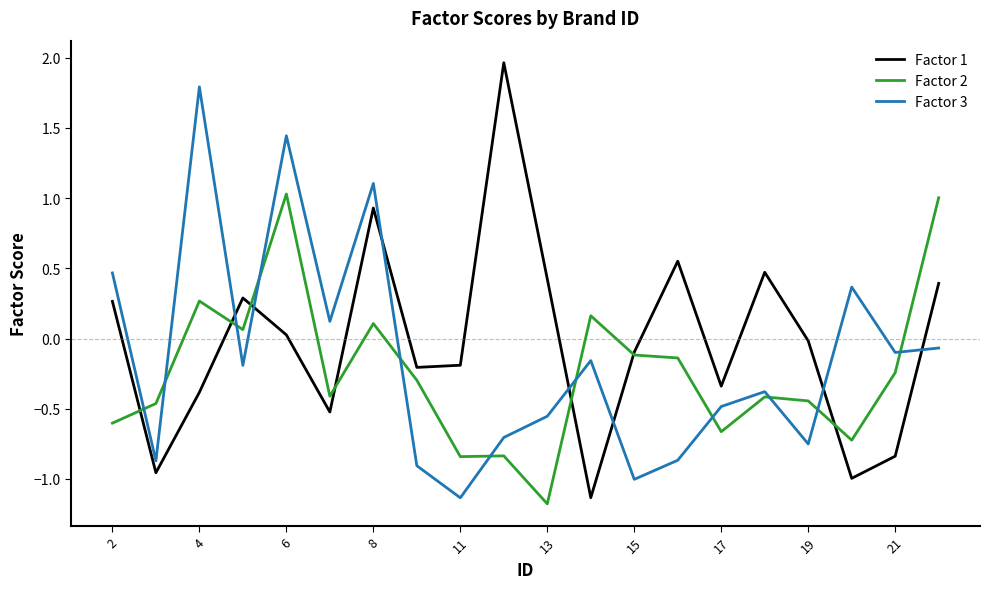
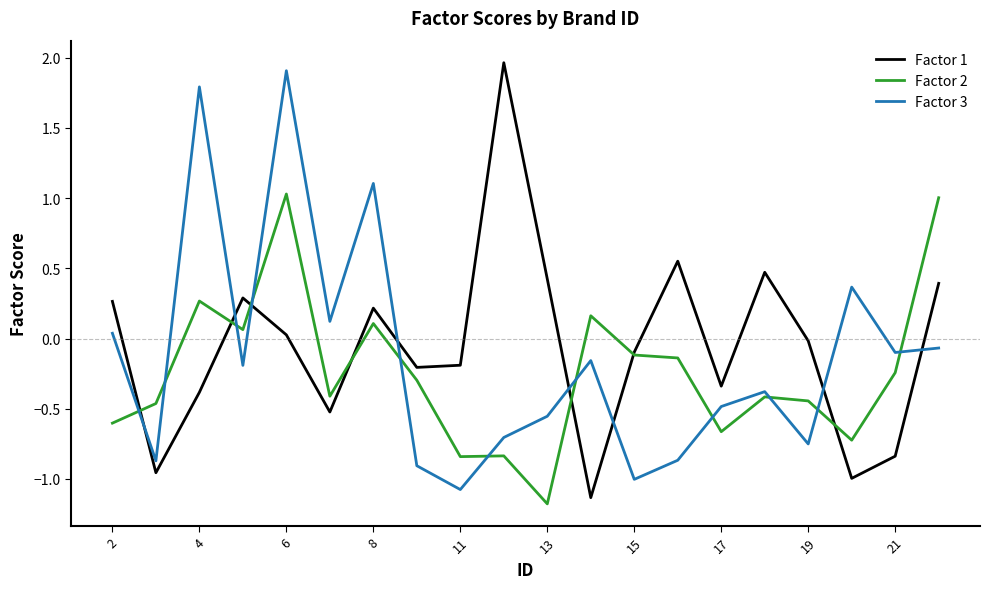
Factor 3, 2: 0.47 -> 0.04
Factor 3, 6: 1.44 -> 1.91
Factor 1, 8: 0.93 -> 0.22
Factor 3, 11: -1.13 -> -1.08
